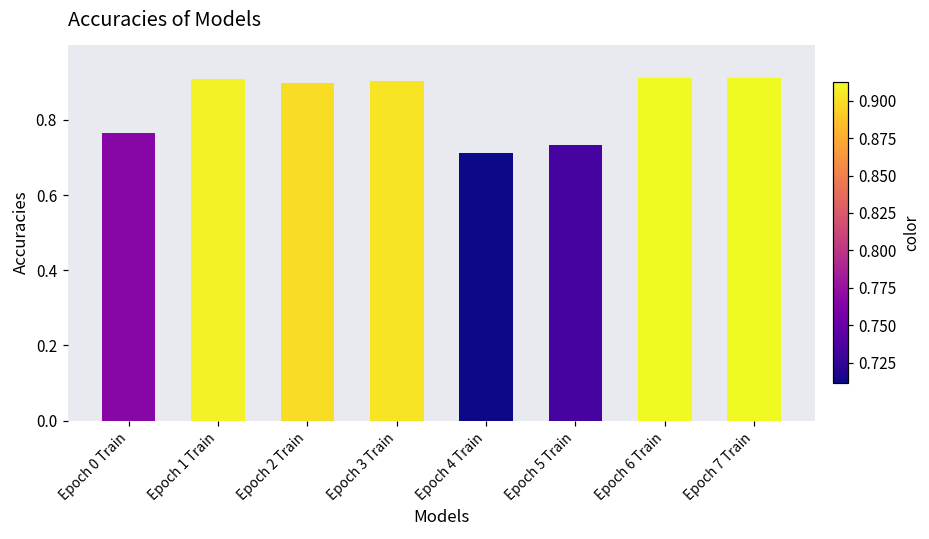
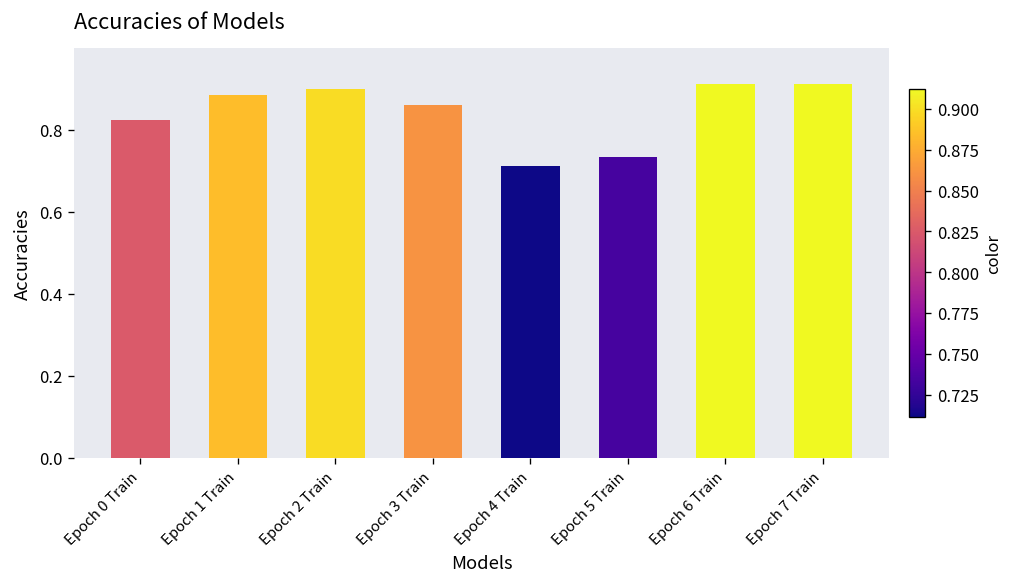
Epoch 0 Train: 0.77 -> 0.83
Epoch 1 Train: 0.91 -> 0.88
Epoch 3 Train: 0.90 -> 0.86
